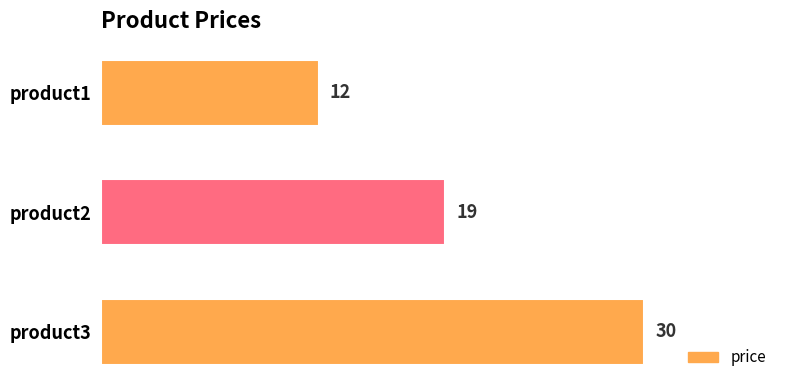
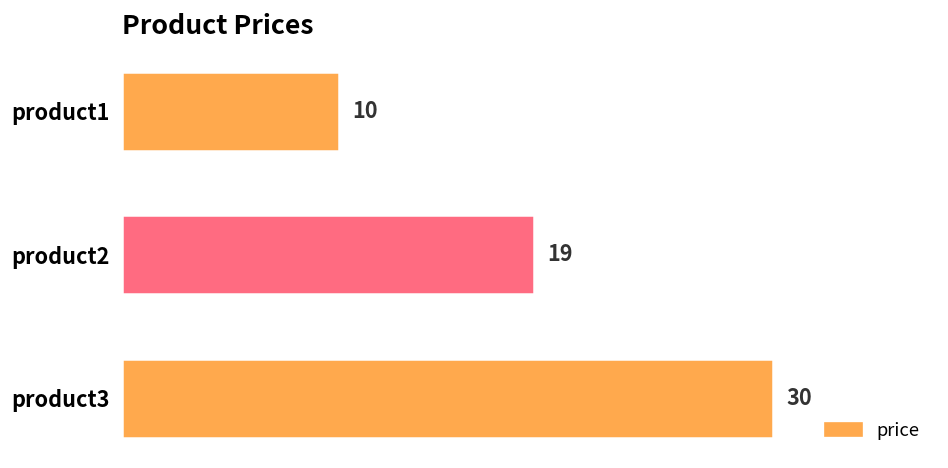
product1: 12 -> 10
